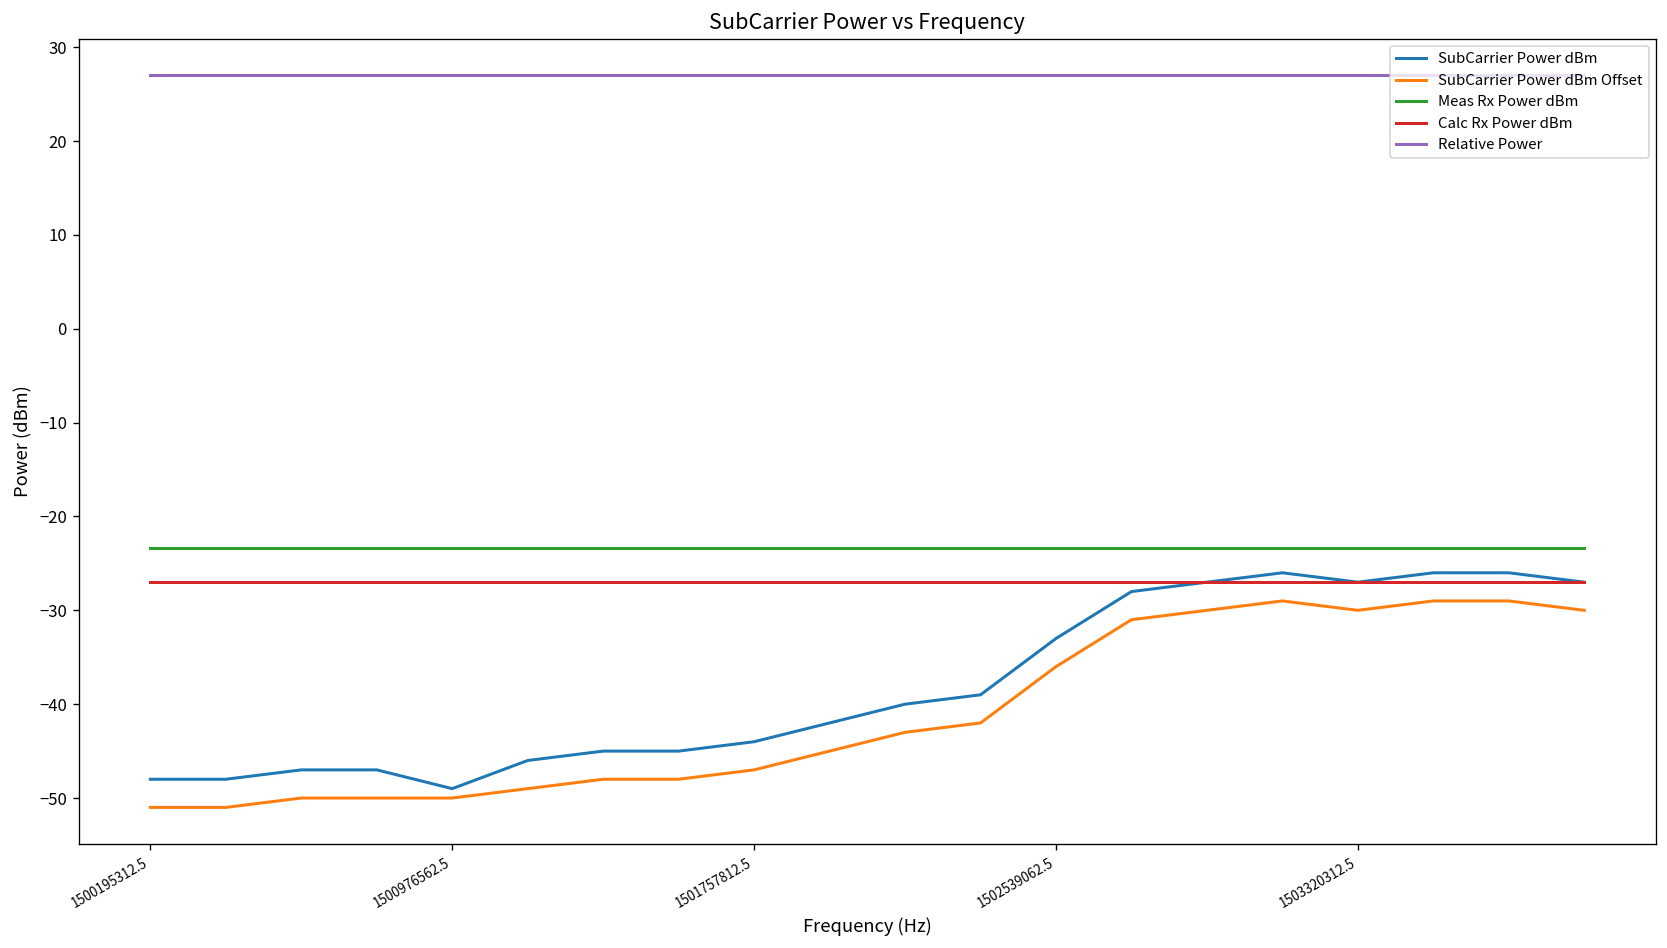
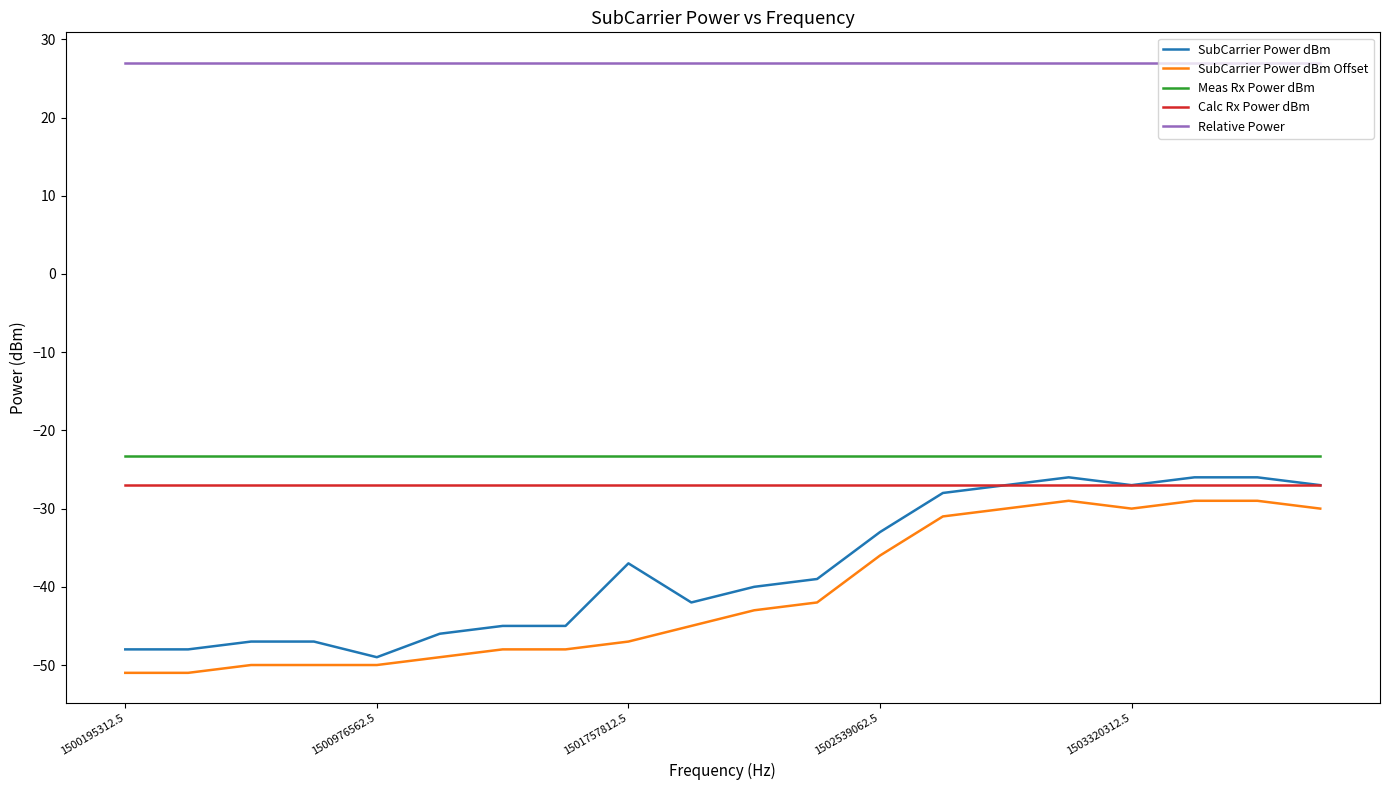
SubCarrier Power dBm, 1501757812.5: -44 -> -37
